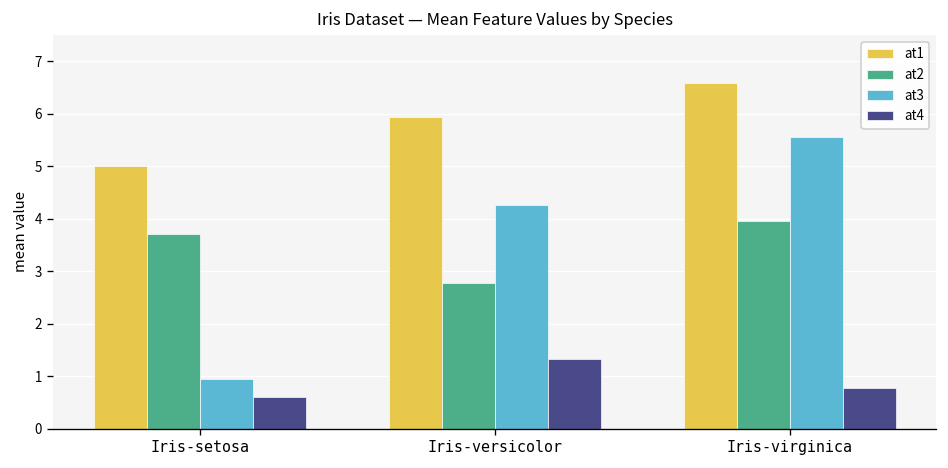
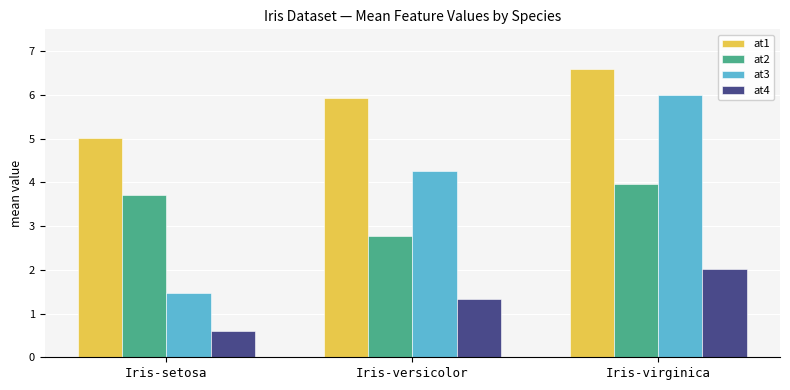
at3, Iris-setosa: 0.9 -> 1.5
at3, Iris-virginica: 5.6 -> 6.0
at4, Iris-virginica: 0.8 -> 2.0
